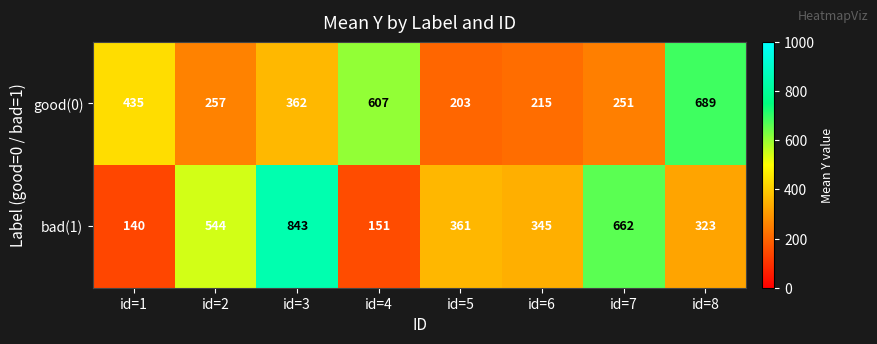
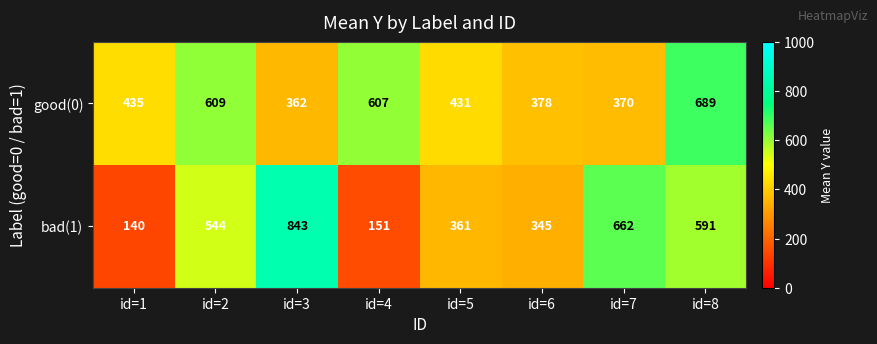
good(0), id=2: 257 -> 609
good(0), id=5: 203 -> 431
good(0), id=6: 215 -> 378
good(0), id=7: 251 -> 370
bad(1), id=8: 323 -> 591
